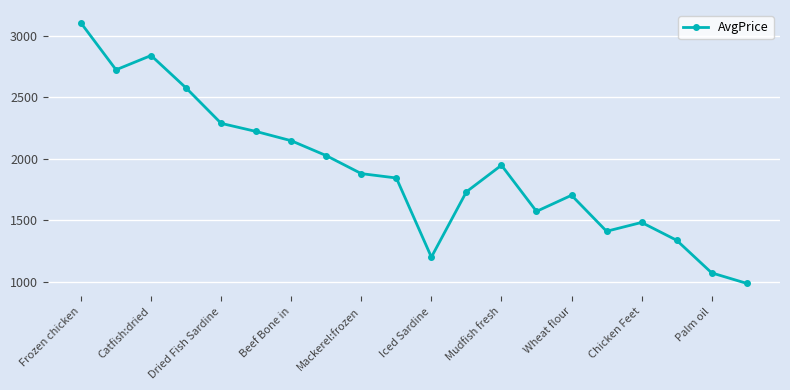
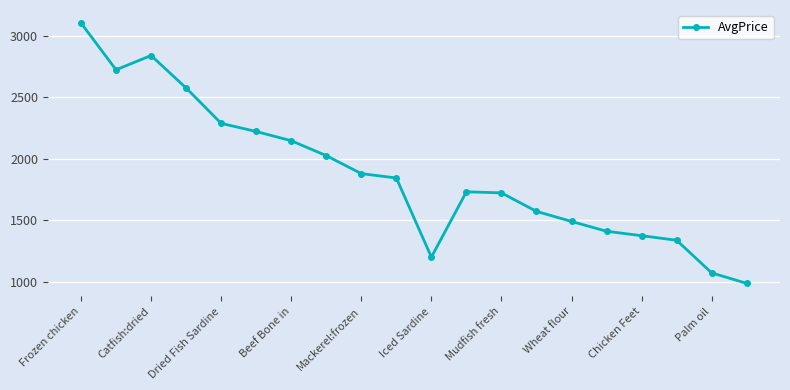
Mudfish fresh: 1950 -> 1720
Wheat flour: 1700 -> 1490
Chicken Feet: 1480 -> 1370
